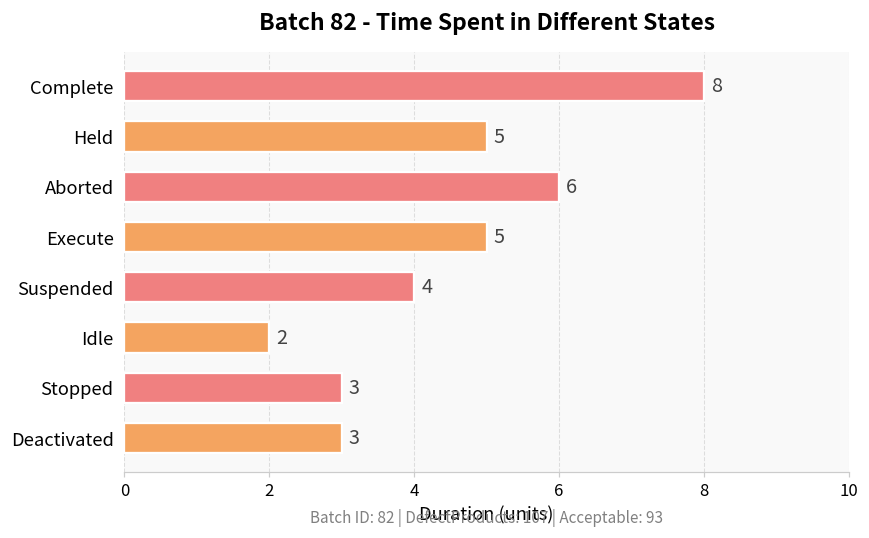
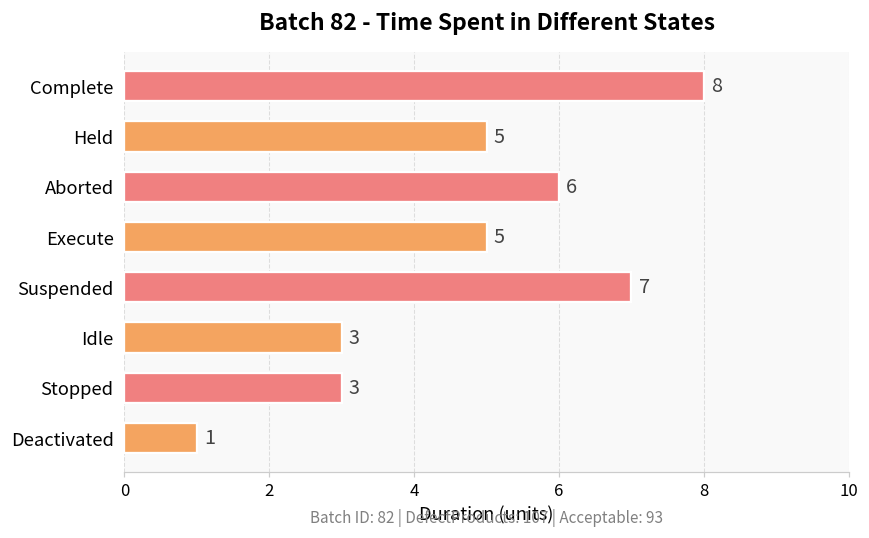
Suspended: 4 -> 7
Idle: 2 -> 3
Deactivated: 3 -> 1
